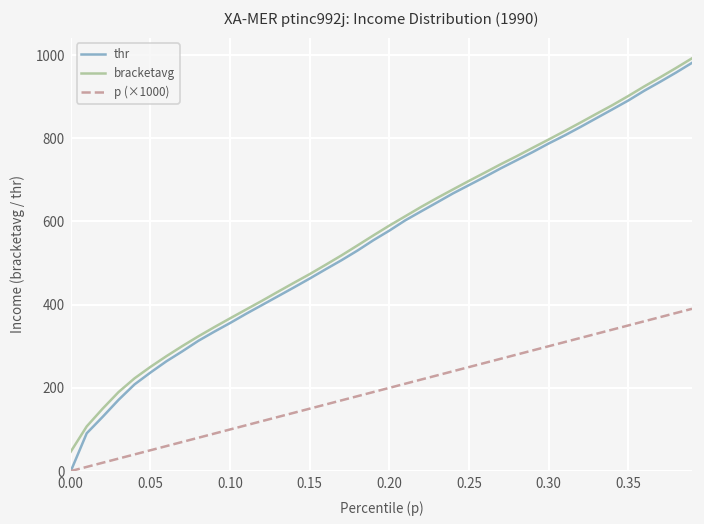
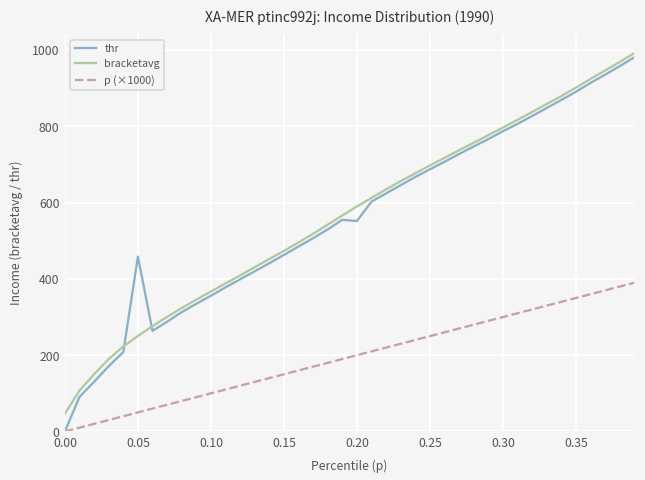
thr, 0.05: 240 -> 460
thr, 0.20: 580 -> 550
